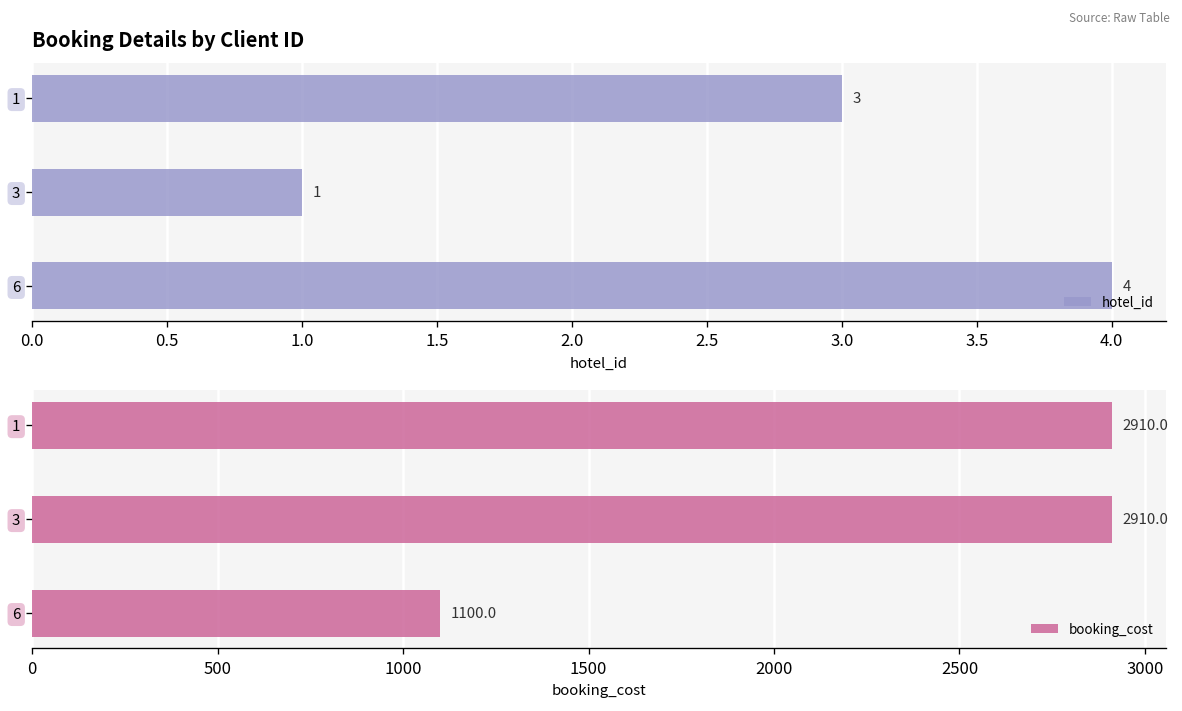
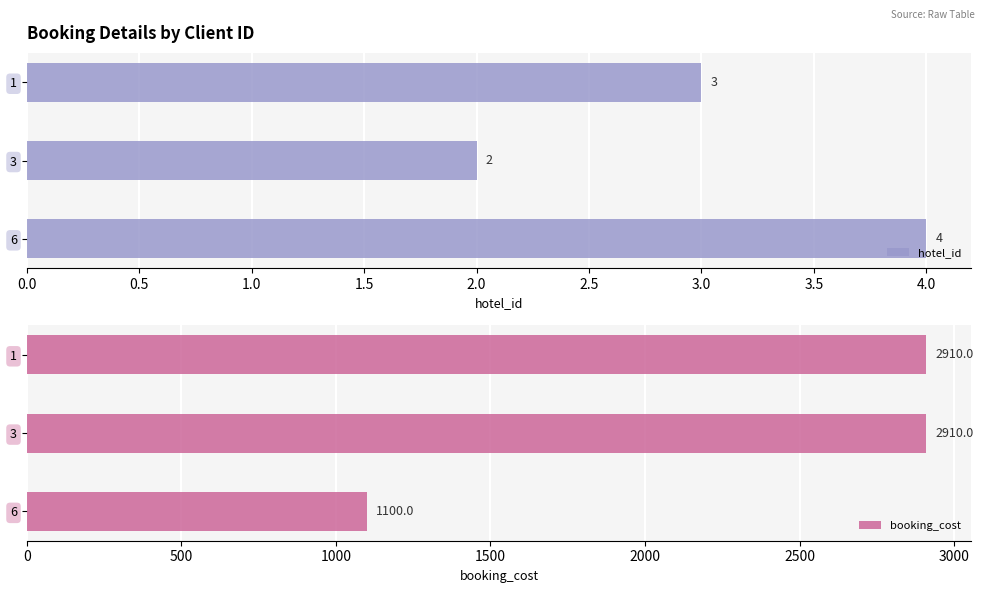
Booking Details by Client ID, 3: 1 -> 2
